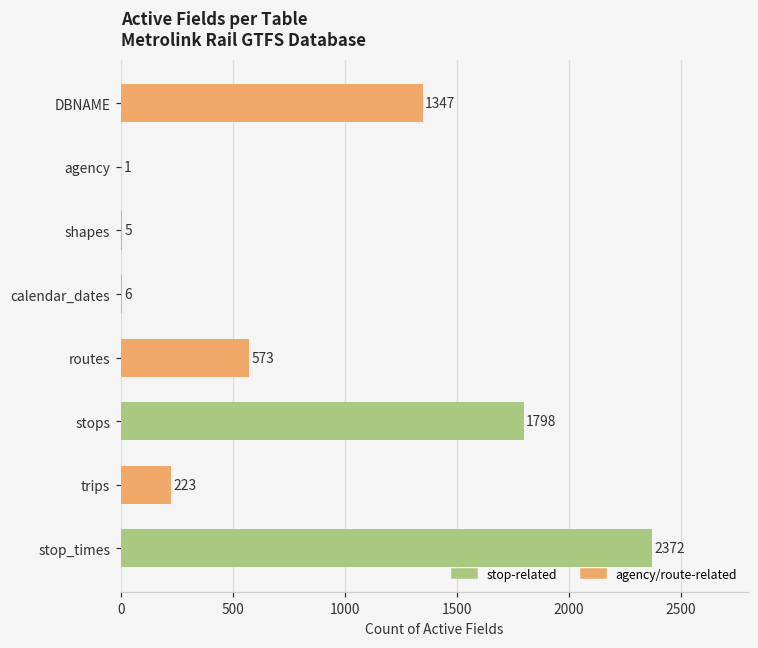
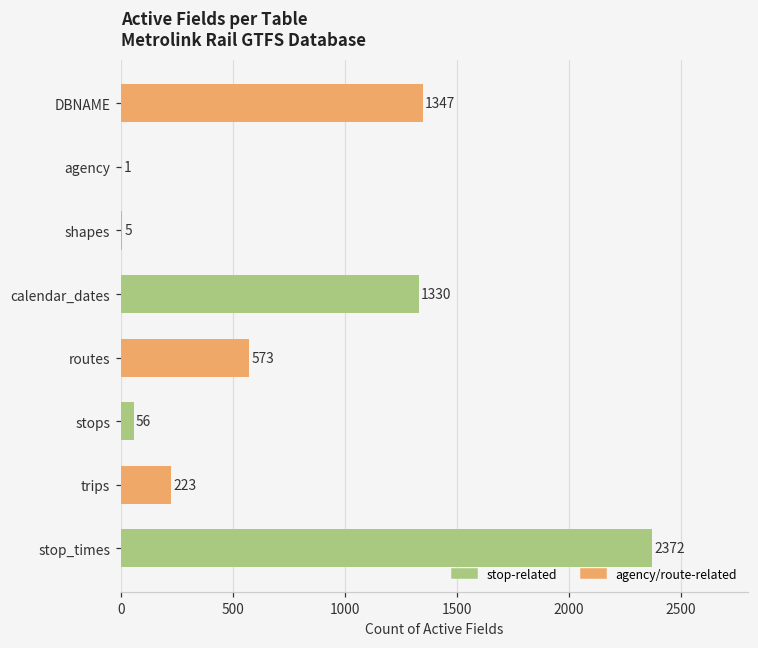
calendar_dates: 6 -> 1330
stops: 1798 -> 56
